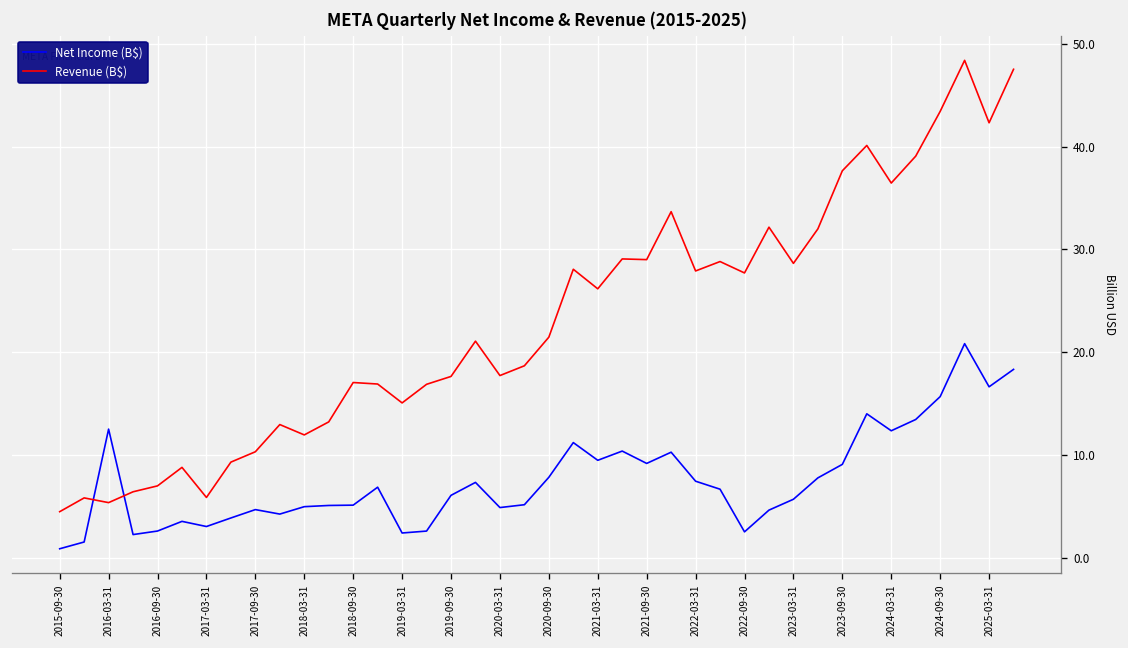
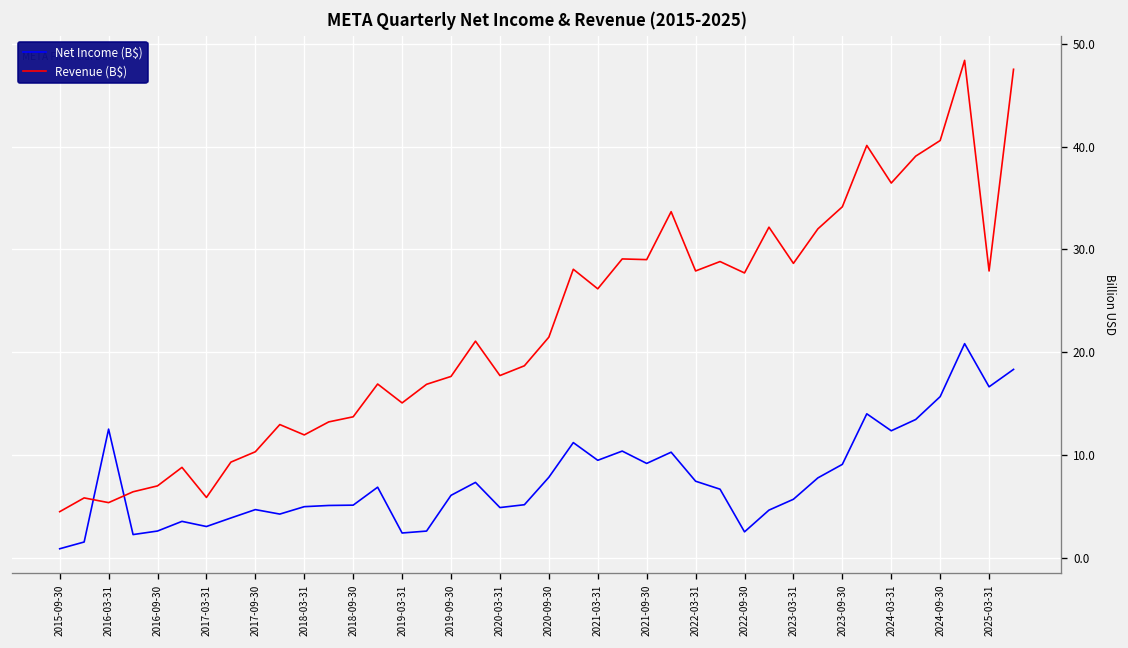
Revenue (B$), 2018-09-30: 17 -> 14
Revenue (B$), 2023-09-30: 38 -> 34
Revenue (B$), 2024-09-30: 43 -> 41
Revenue (B$), 2025-03-31: 42 -> 28
